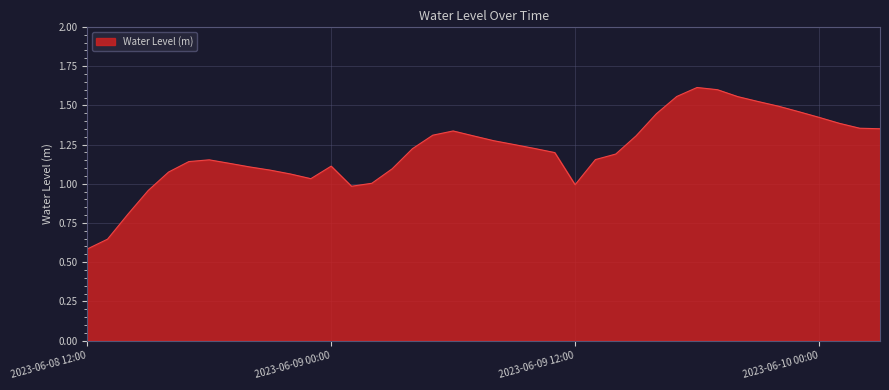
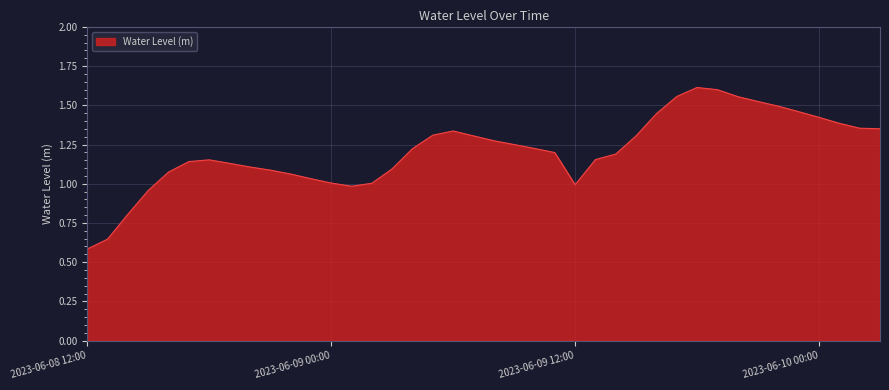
2023-06-09 00:00: 1.11 -> 1.00
